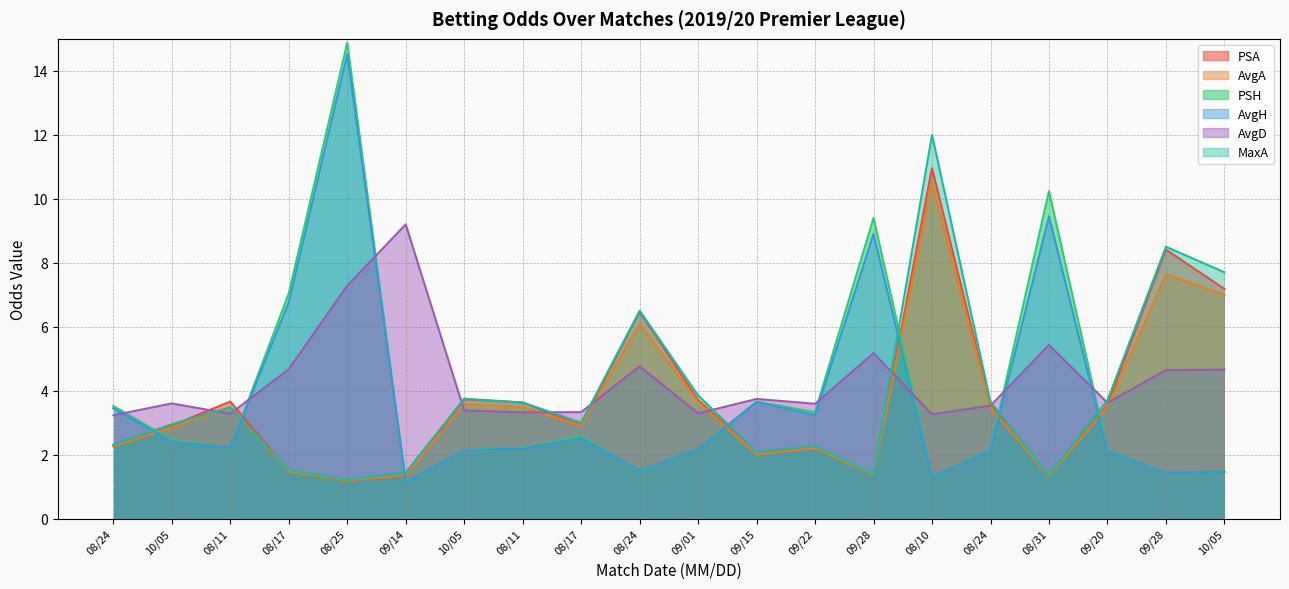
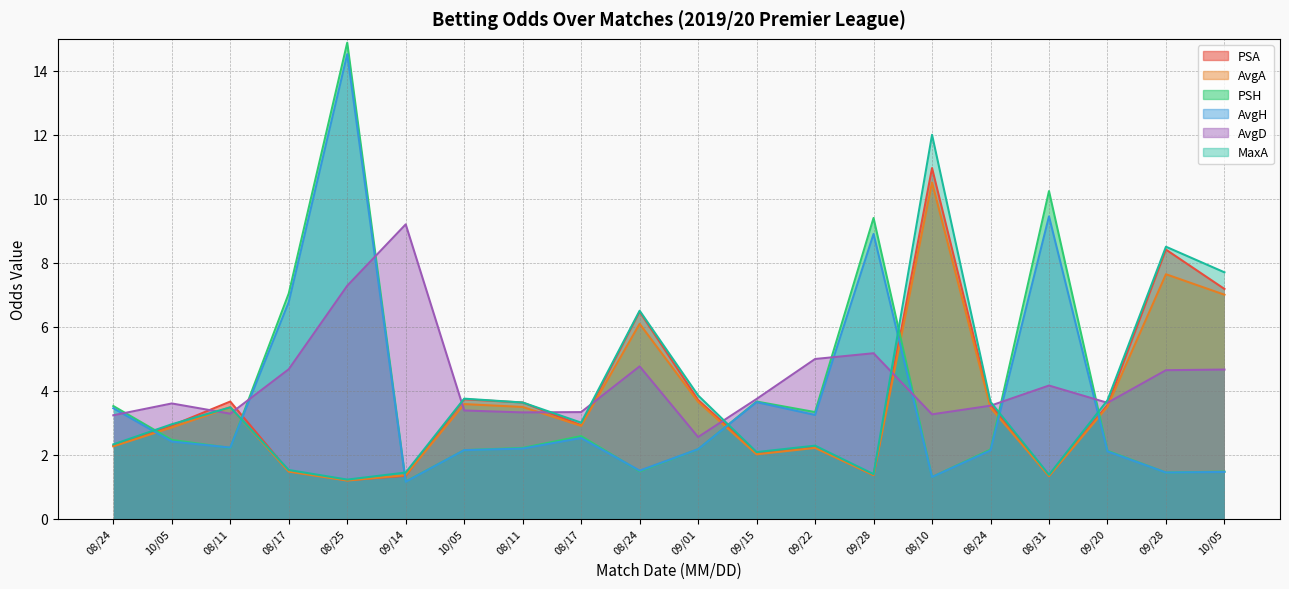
AvgD, 09/01: 3.3 -> 2.6
AvgD, 09/22: 3.6 -> 5.0
AvgD, 08/31: 5.4 -> 4.2
